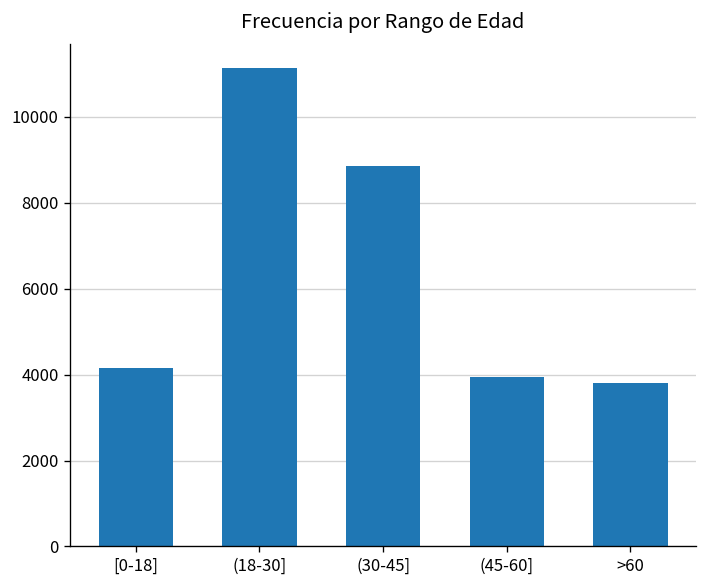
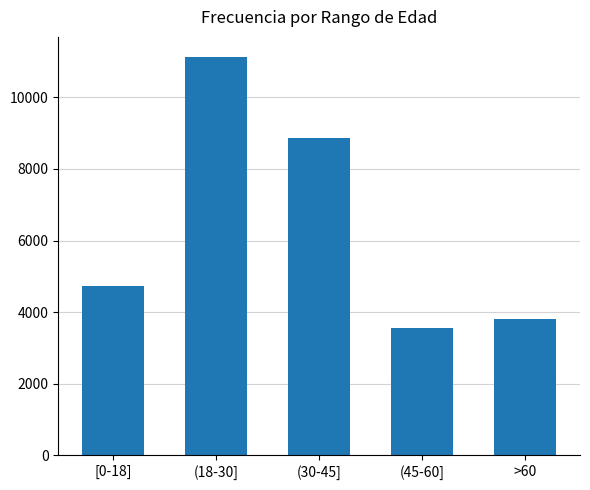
[0-18]: 4200 -> 4700
(45-60]: 3900 -> 3600
